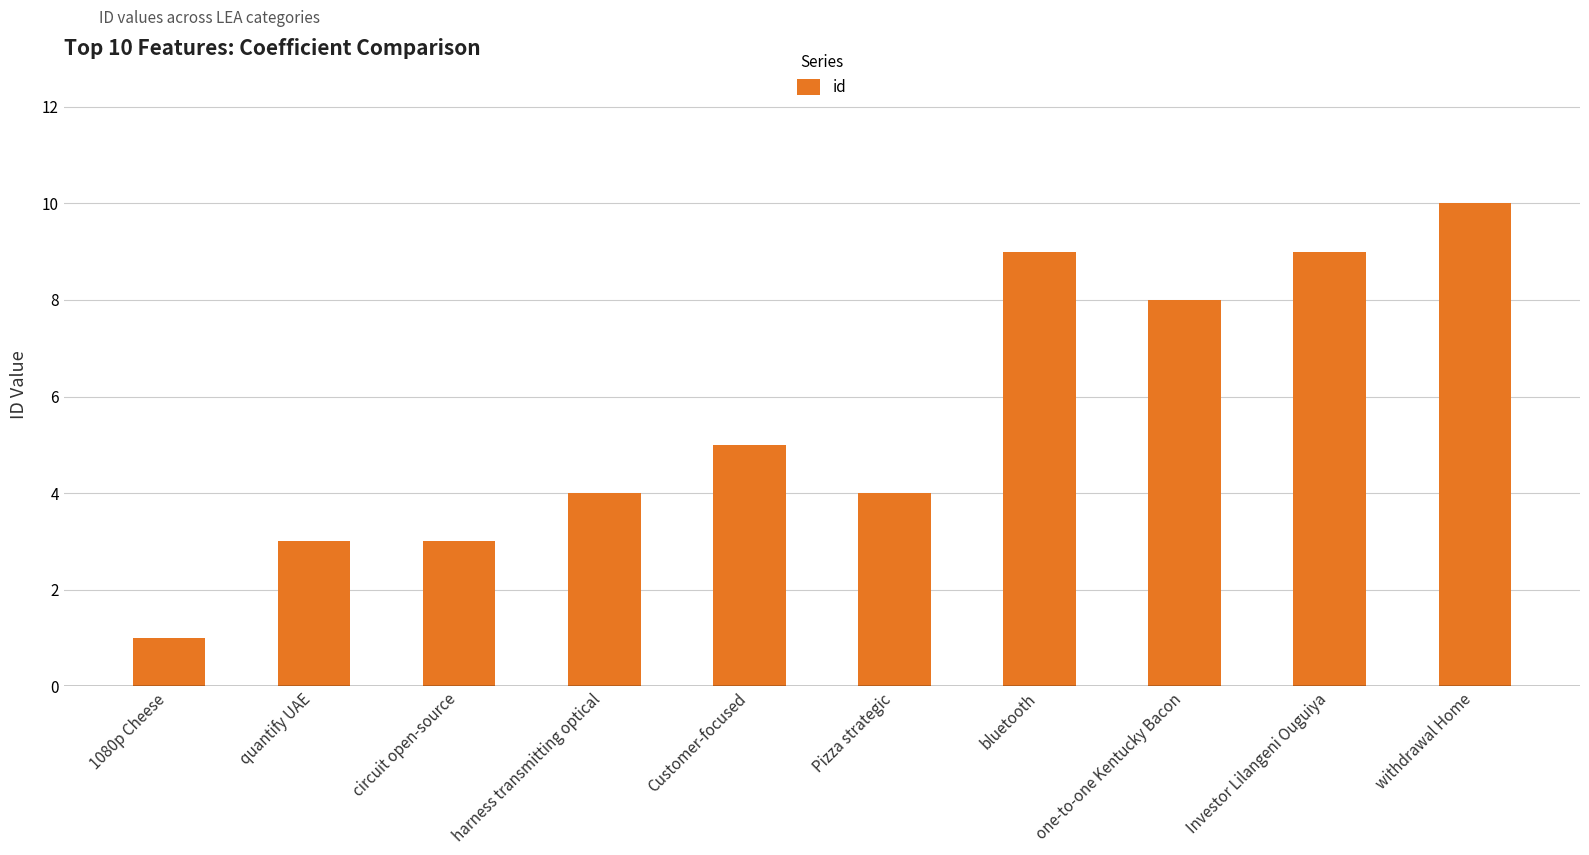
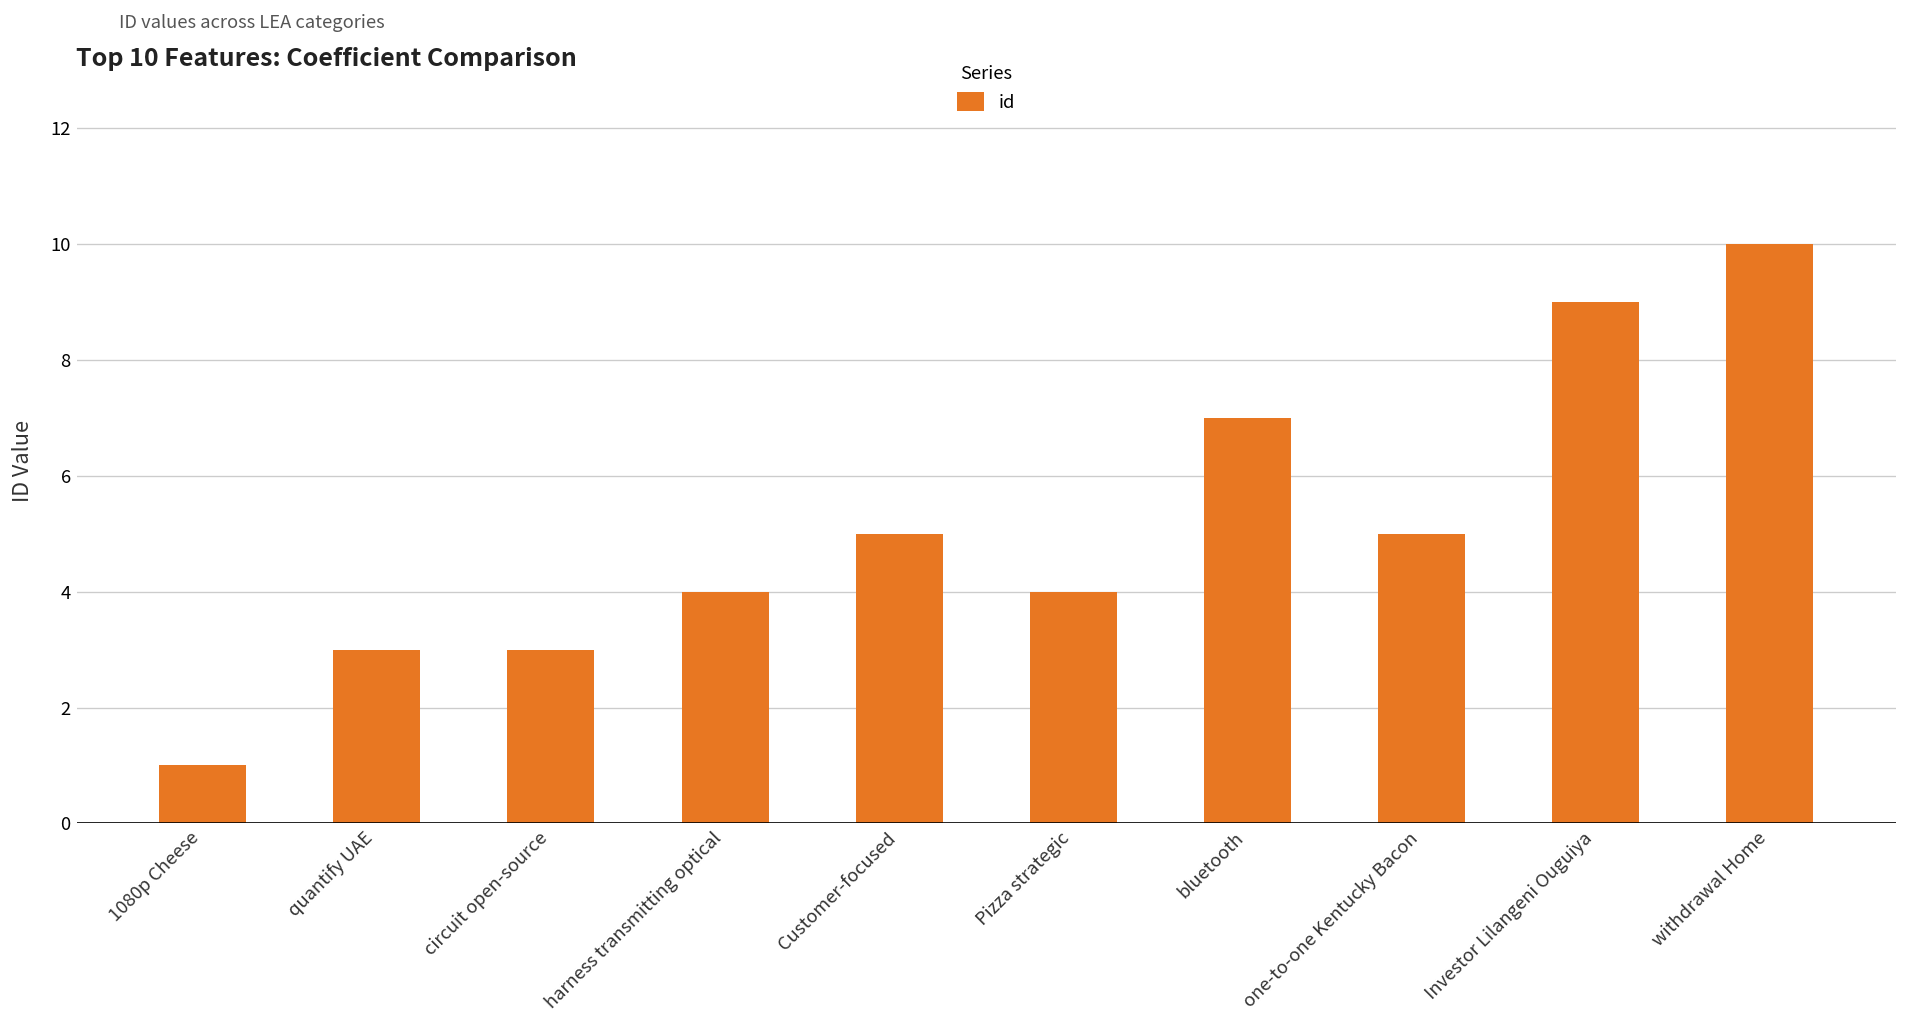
bluetooth: 9 -> 7
one-to-one Kentucky Bacon: 8 -> 5
